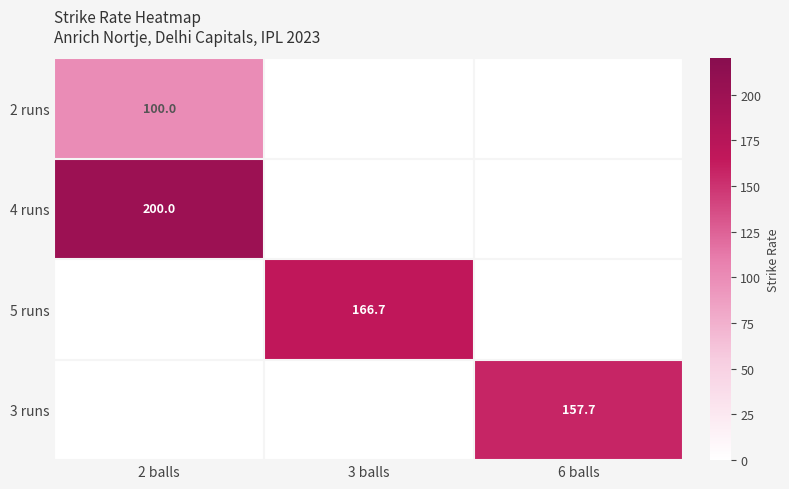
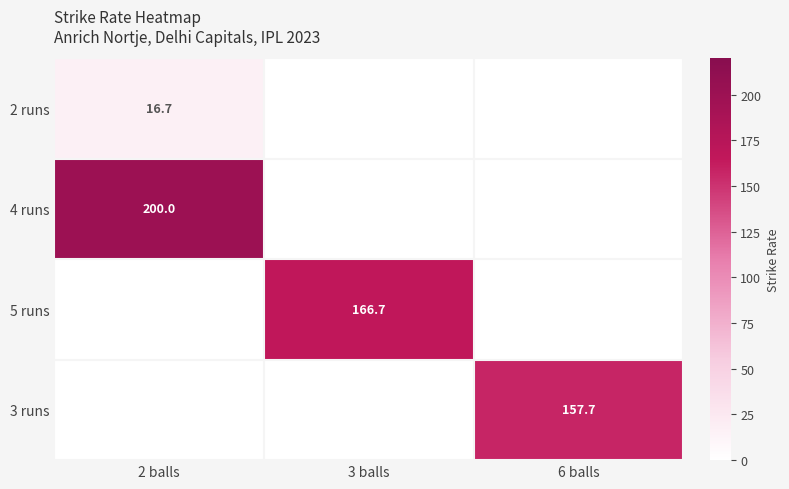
2 runs, 2 balls: 100.0 -> 16.7
